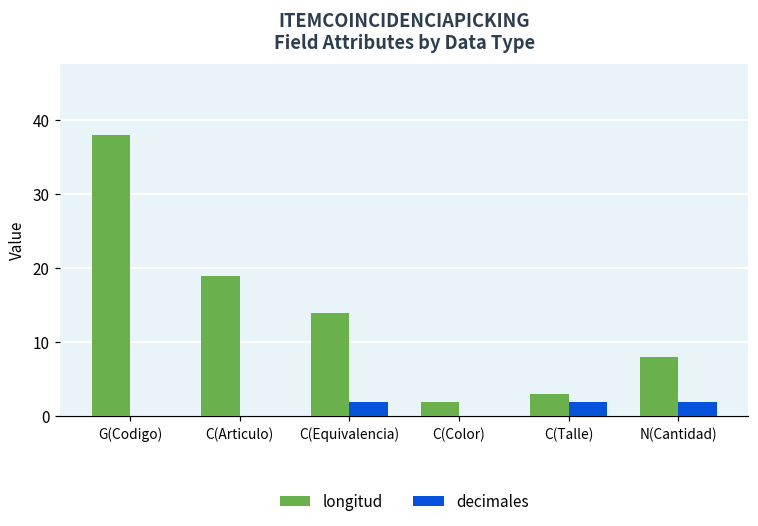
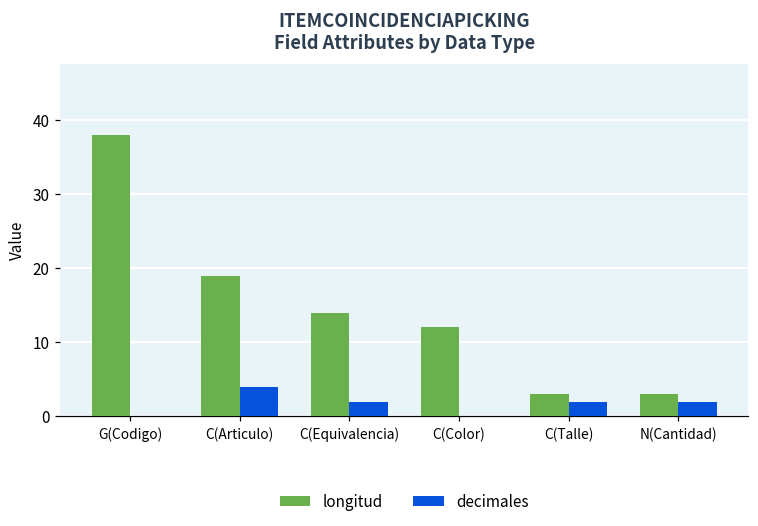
decimales, C(Articulo): 0 -> 4
longitud, C(Color): 2 -> 12
longitud, N(Cantidad): 8 -> 3
